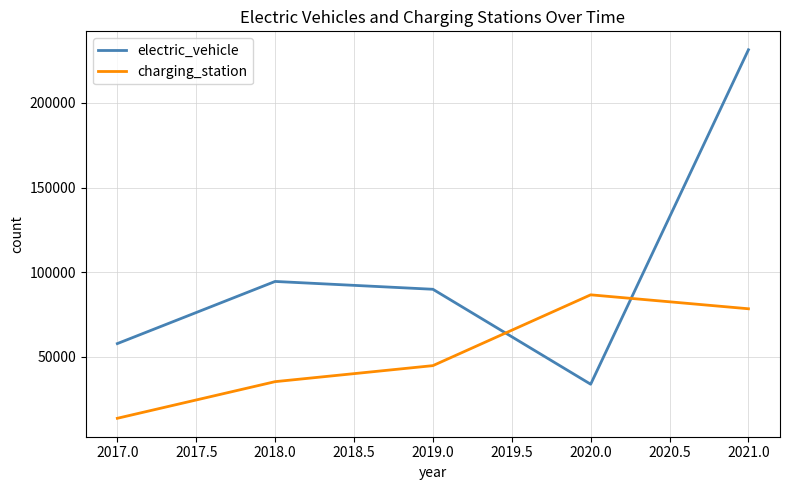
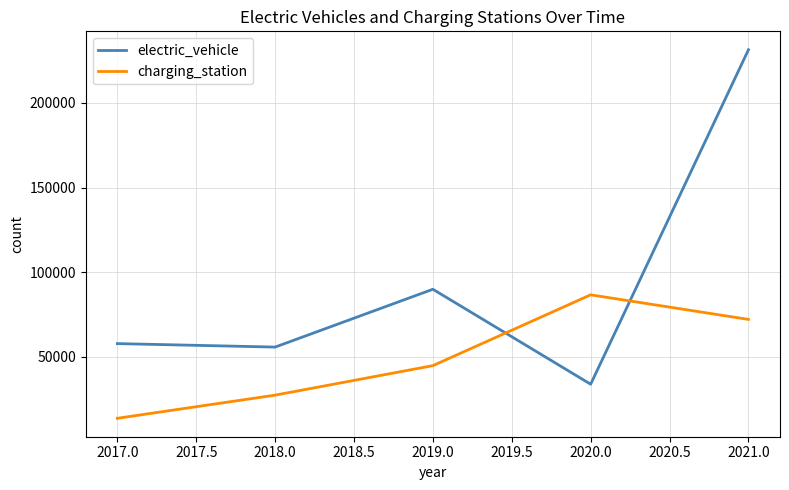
electric_vehicle, 2018.0: 95000 -> 56000
charging_station, 2018.0: 35000 -> 27000
charging_station, 2021.0: 78000 -> 72000
